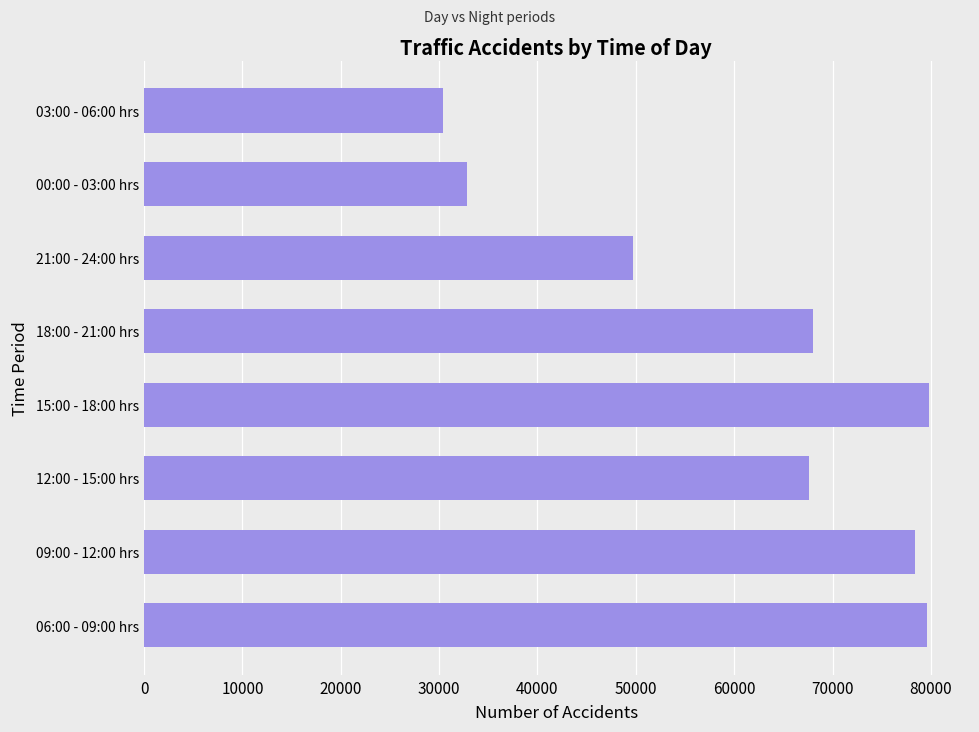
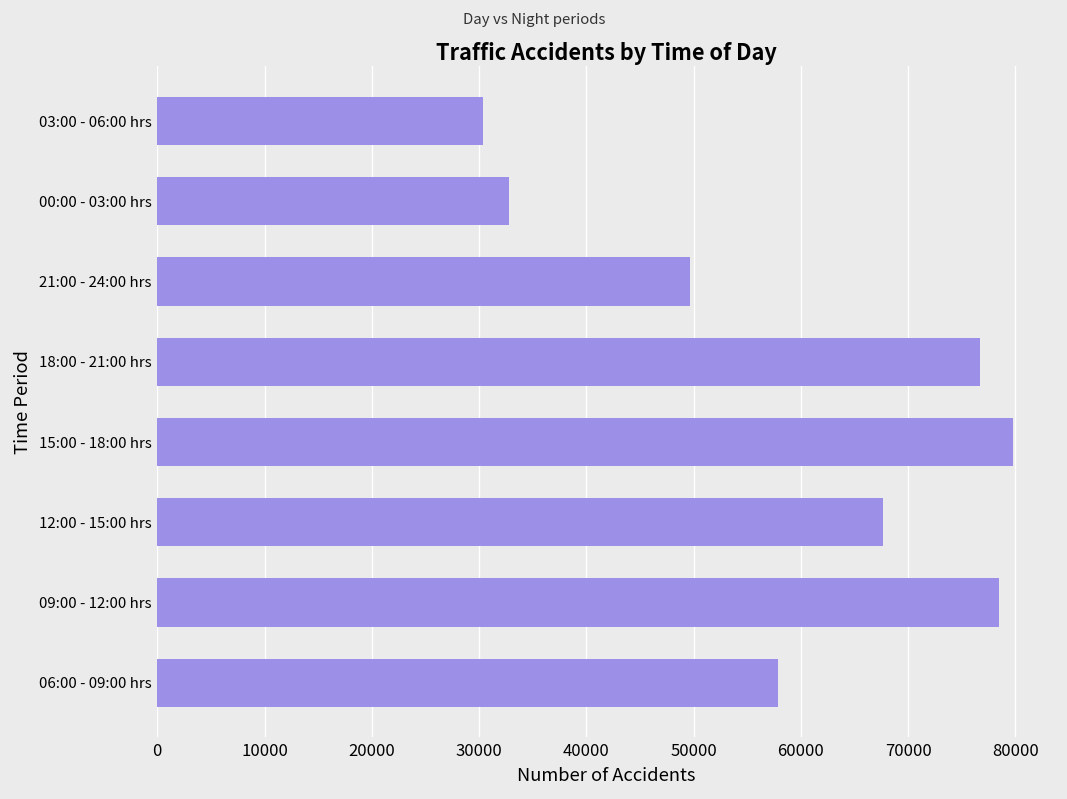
18:00 - 21:00 hrs: 68000 -> 77000
06:00 - 09:00 hrs: 80000 -> 58000
